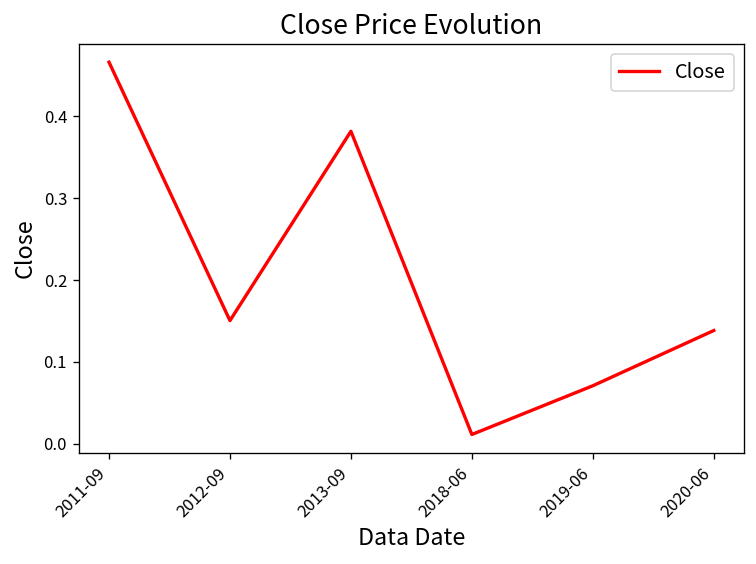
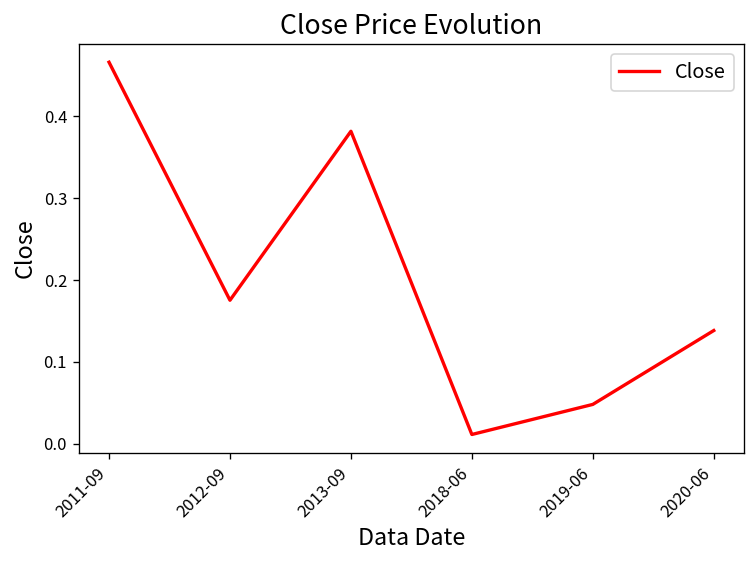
2012-09: 0.15 -> 0.18
2019-06: 0.07 -> 0.05
